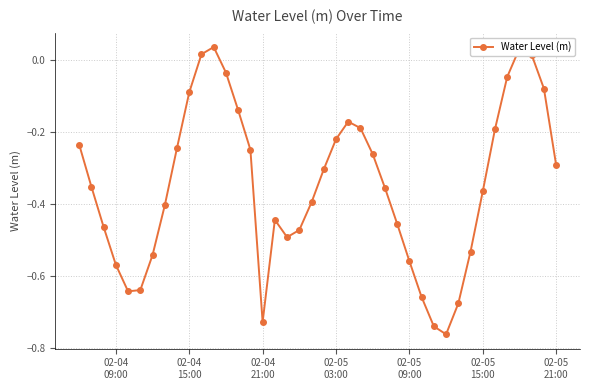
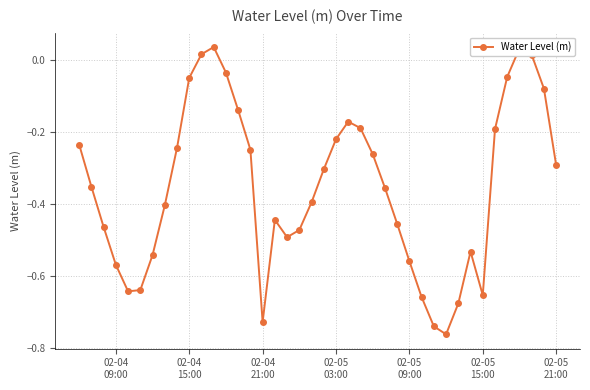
02-04 15:00: -0.09 -> -0.05
02-05 15:00: -0.36 -> -0.65
